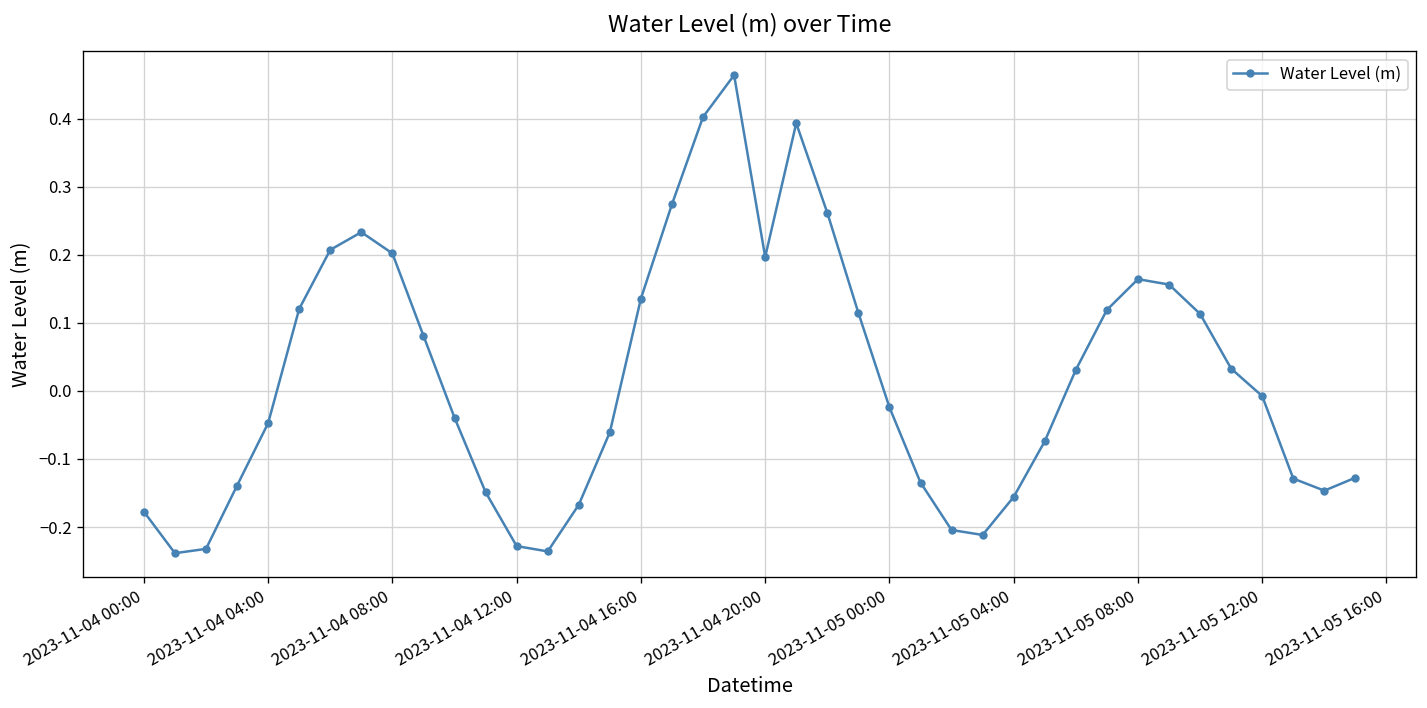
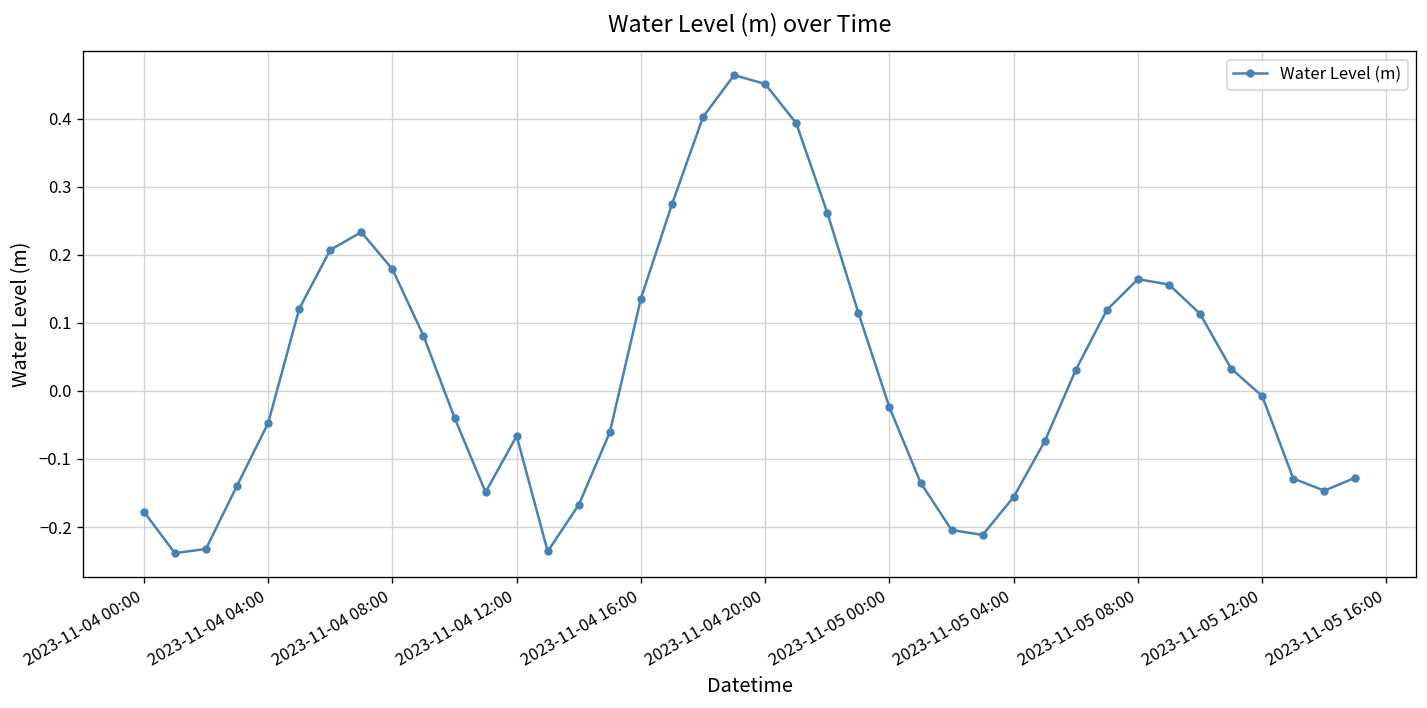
2023-11-04 08:00: 0.20 -> 0.18
2023-11-04 12:00: -0.23 -> -0.07
2023-11-04 20:00: 0.20 -> 0.45
